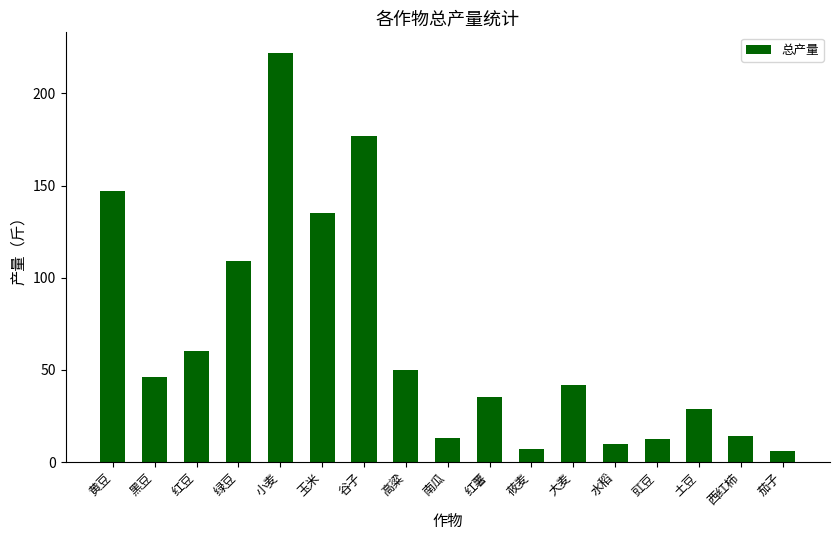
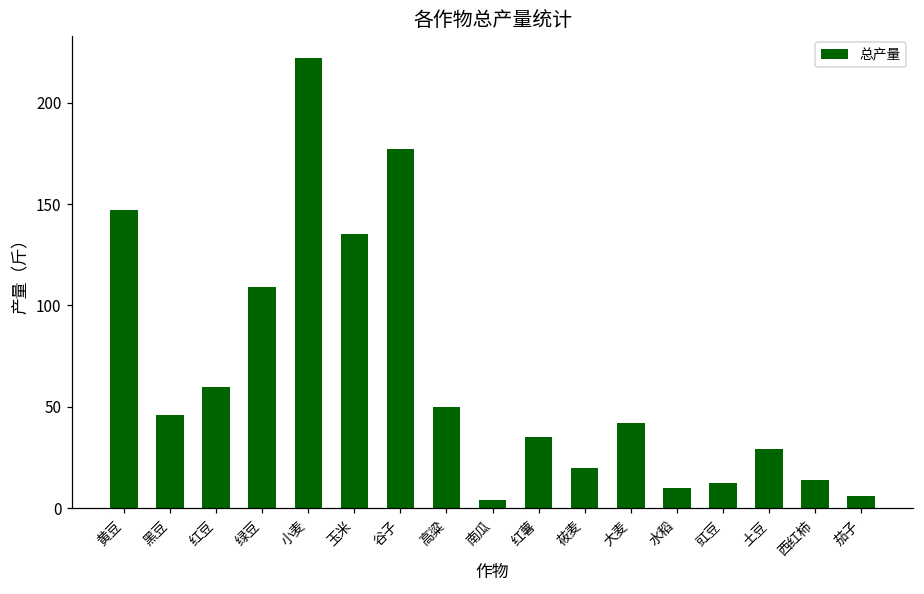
南瓜: 13 -> 4
莜麦: 7 -> 20
